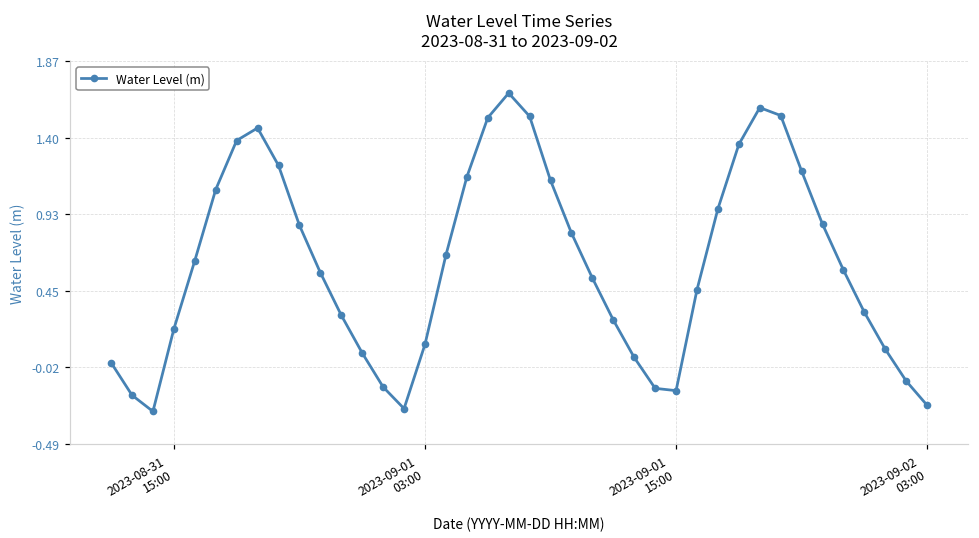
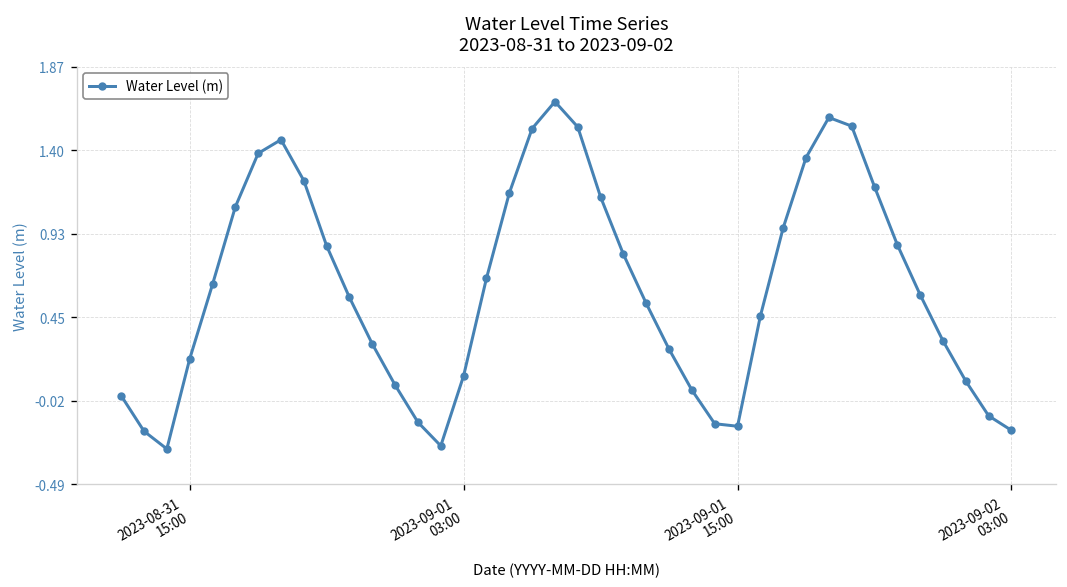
2023-09-02 03:00: -0.25 -> -0.19
